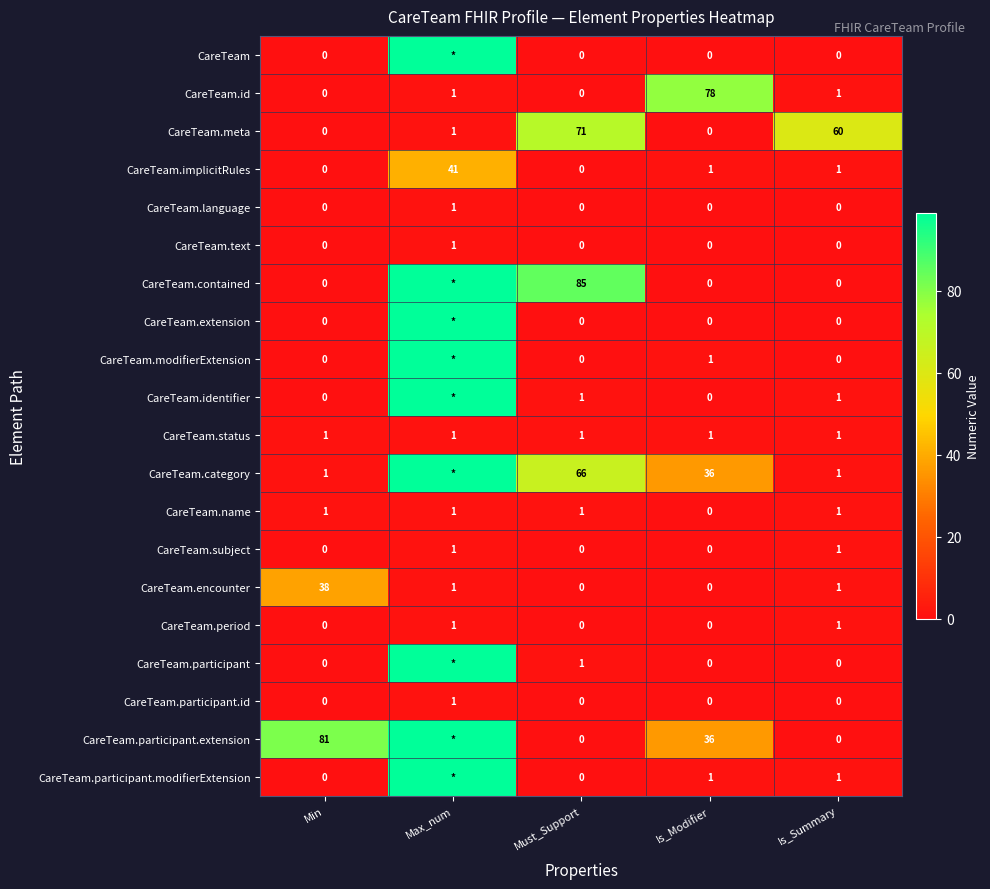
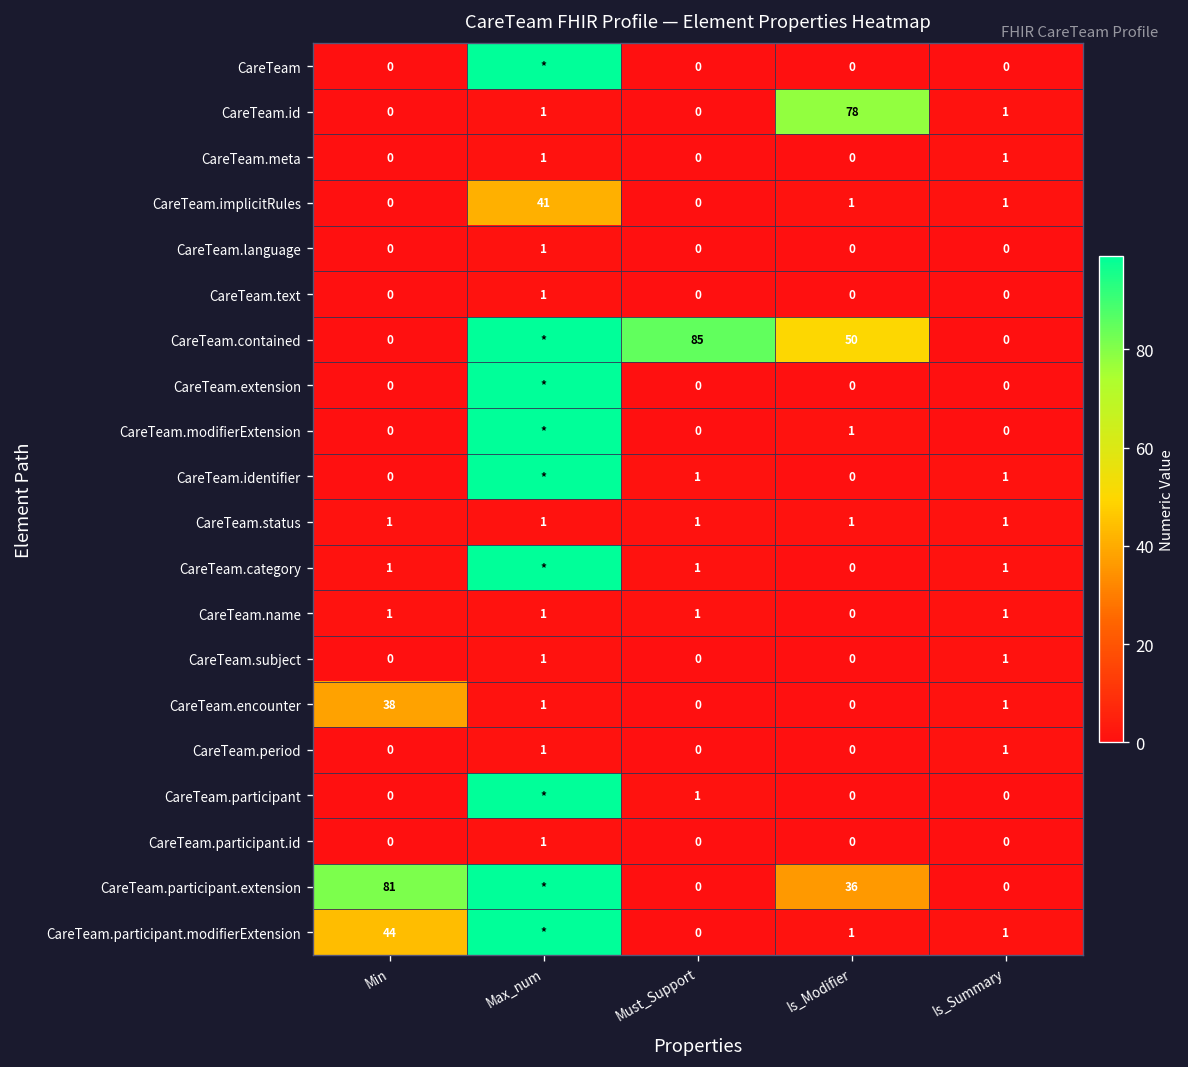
CareTeam.meta, Must_Support: 71 -> 0
CareTeam.meta, Is_Summary: 60 -> 1
CareTeam.contained, Is_Modifier: 0 -> 50
CareTeam.category, Must_Support: 66 -> 1
CareTeam.category, Is_Modifier: 36 -> 0
CareTeam.participant.modifierExtension, Min: 0 -> 44
